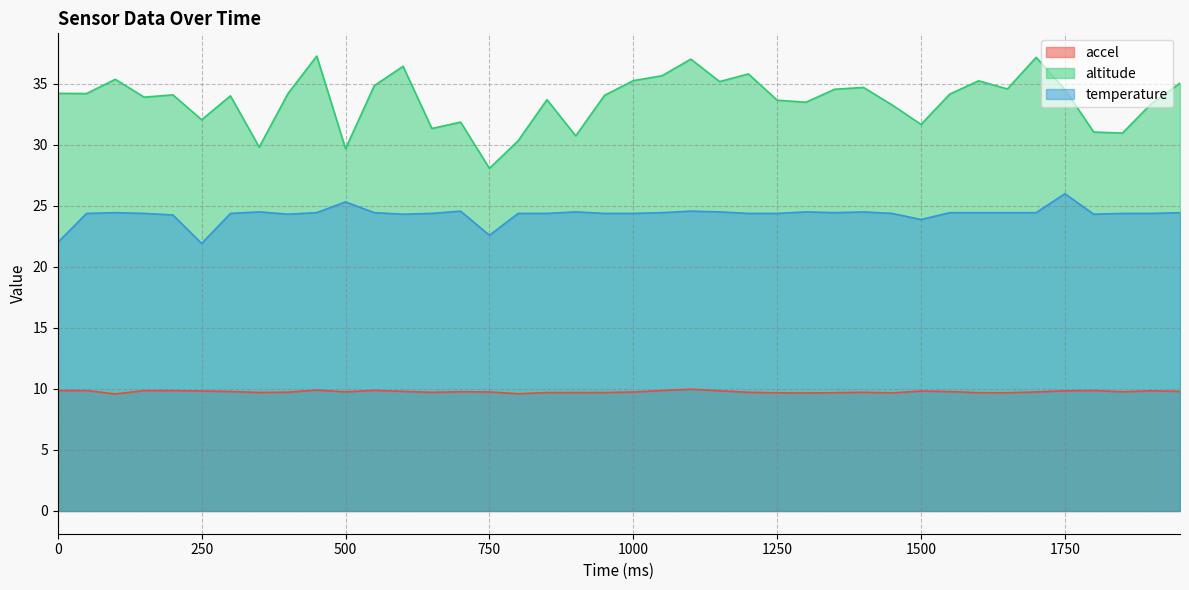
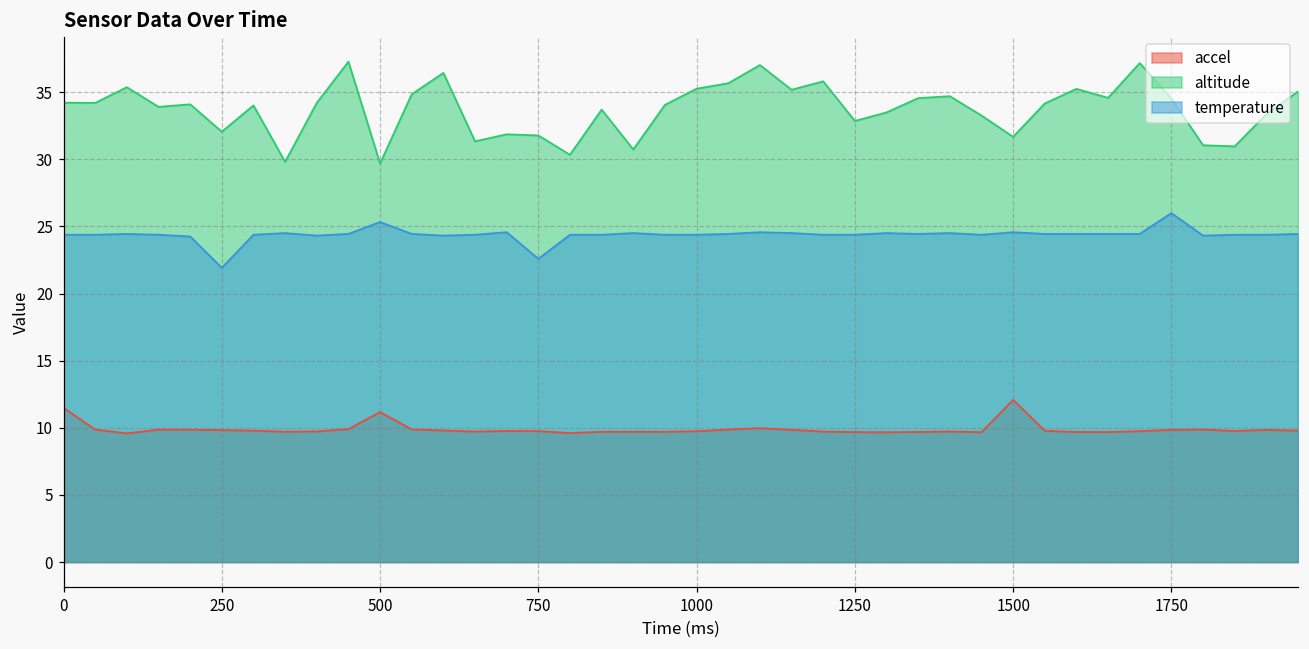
accel, 0: 9.9 -> 11.5
temperature, 0: 22.0 -> 24.4
accel, 500: 9.8 -> 11.2
altitude, 750: 28.1 -> 31.8
altitude, 1250: 33.6 -> 32.8
accel, 1500: 9.8 -> 12.1
temperature, 1500: 23.9 -> 24.6
